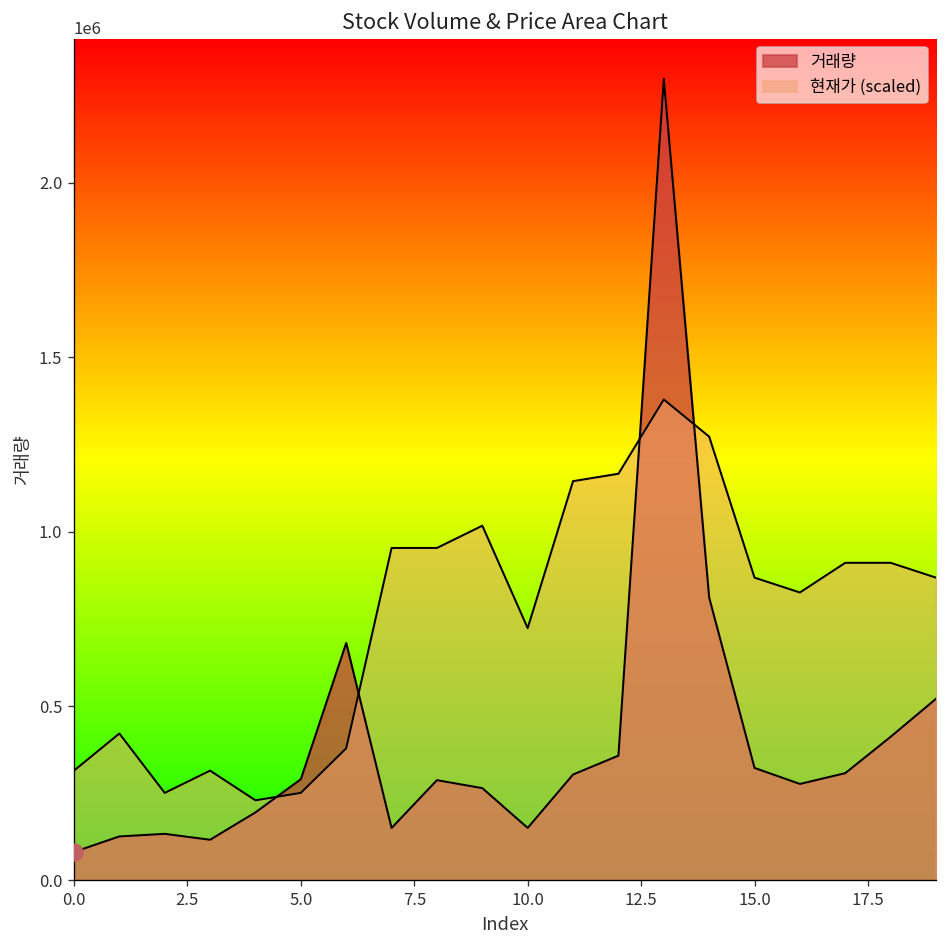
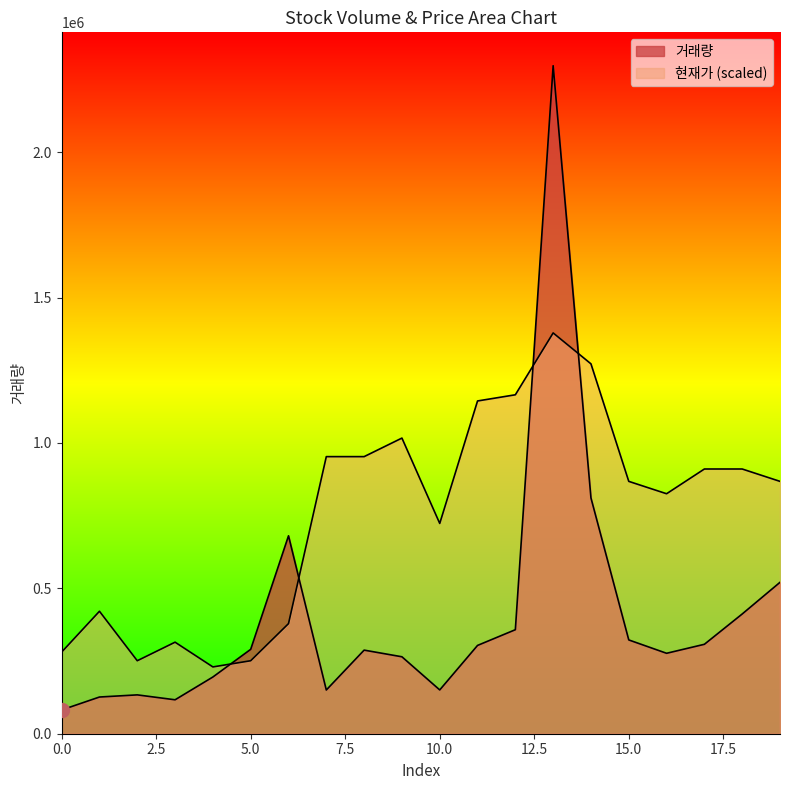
현재가 (scaled), 0.0: 310000 -> 280000
